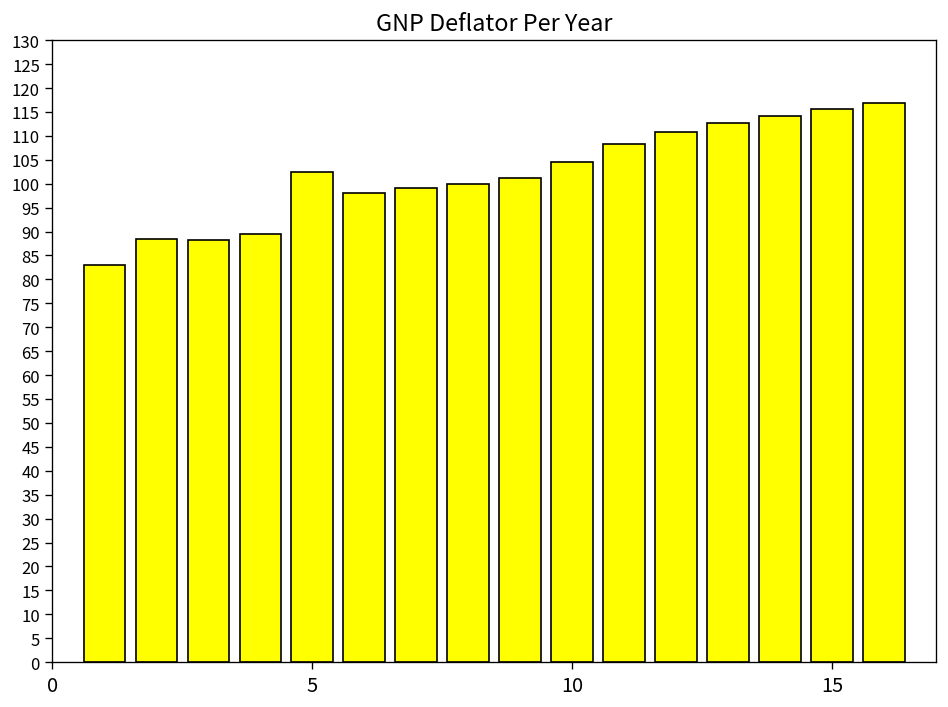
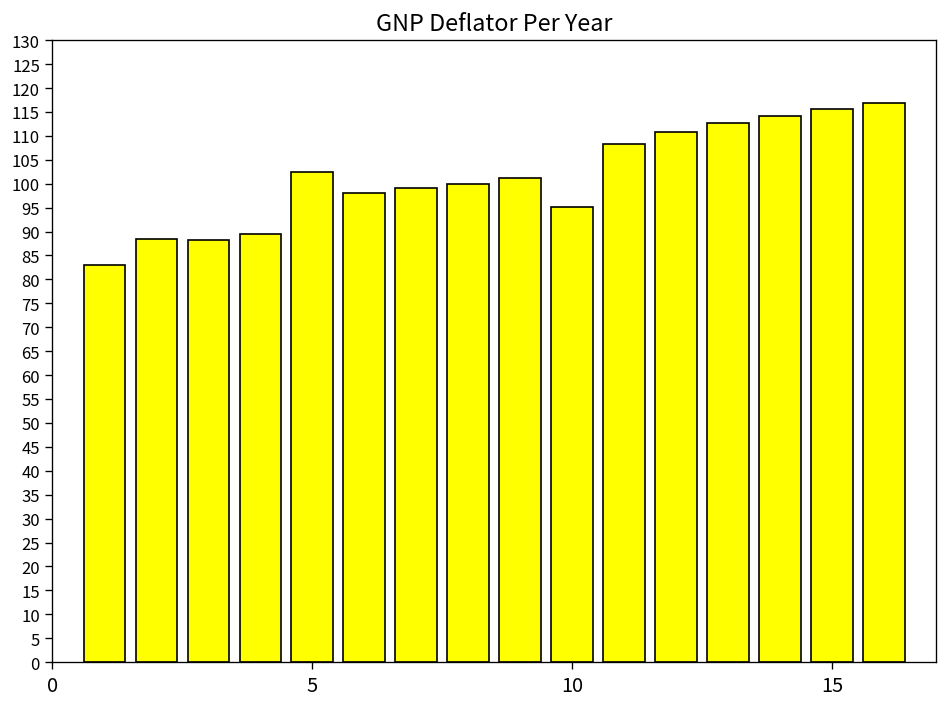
10: 105 -> 95
